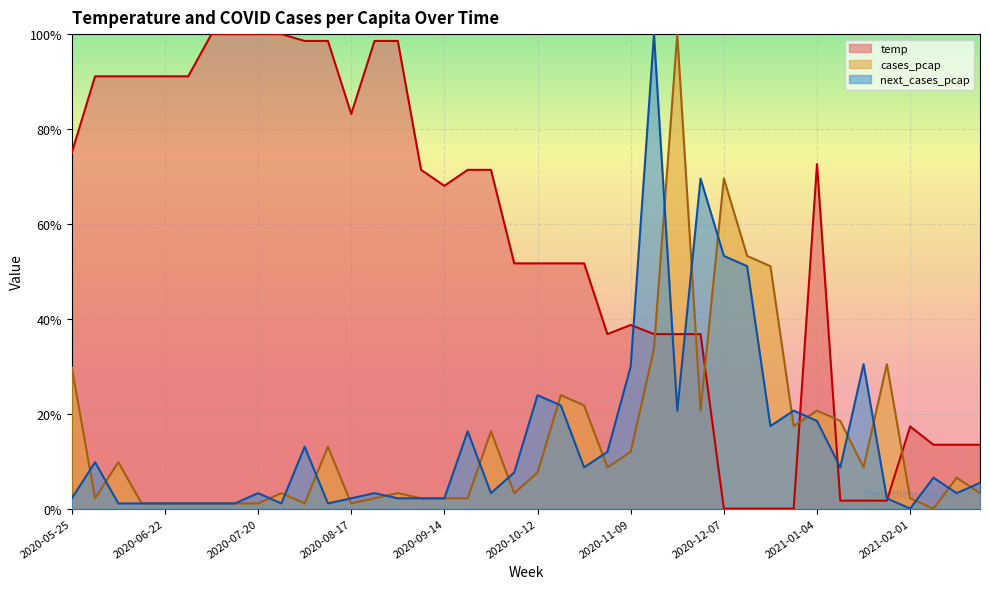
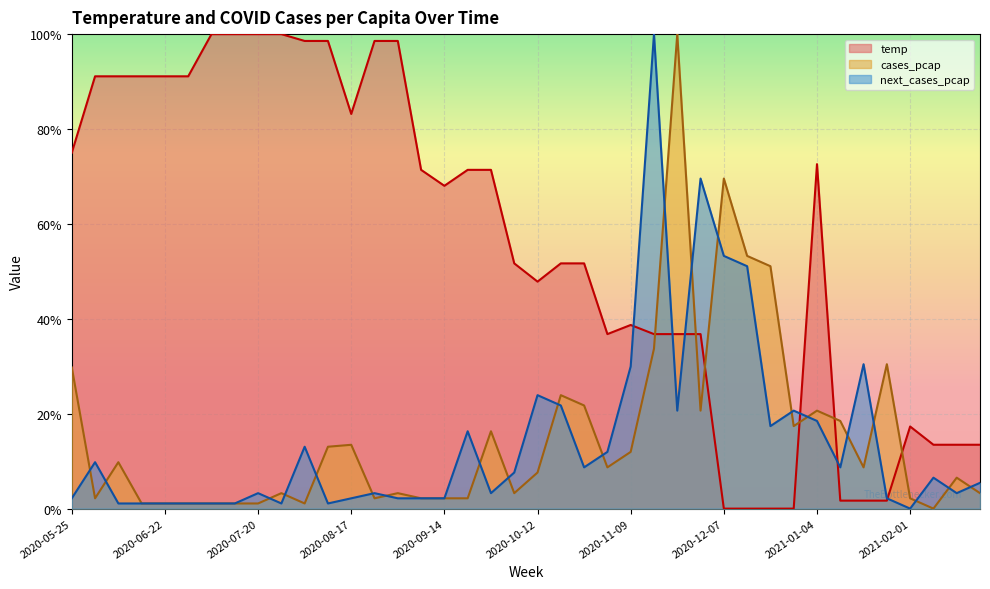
cases_pcap, 2020-08-17: 1% -> 13%
temp, 2020-10-12: 52% -> 48%
